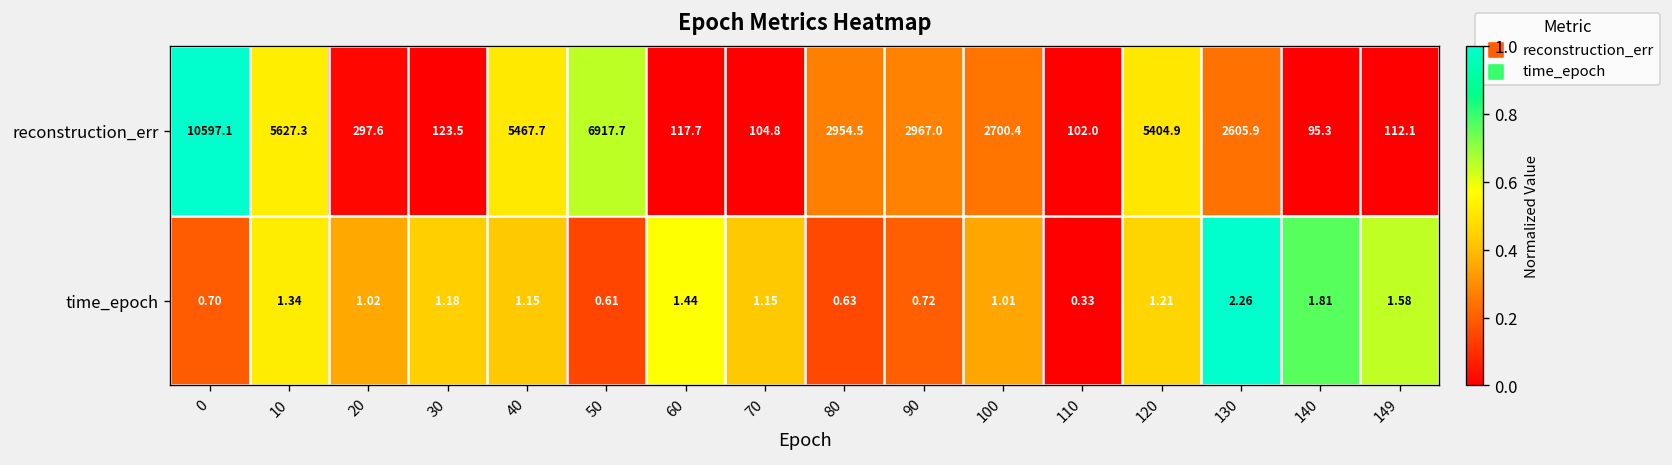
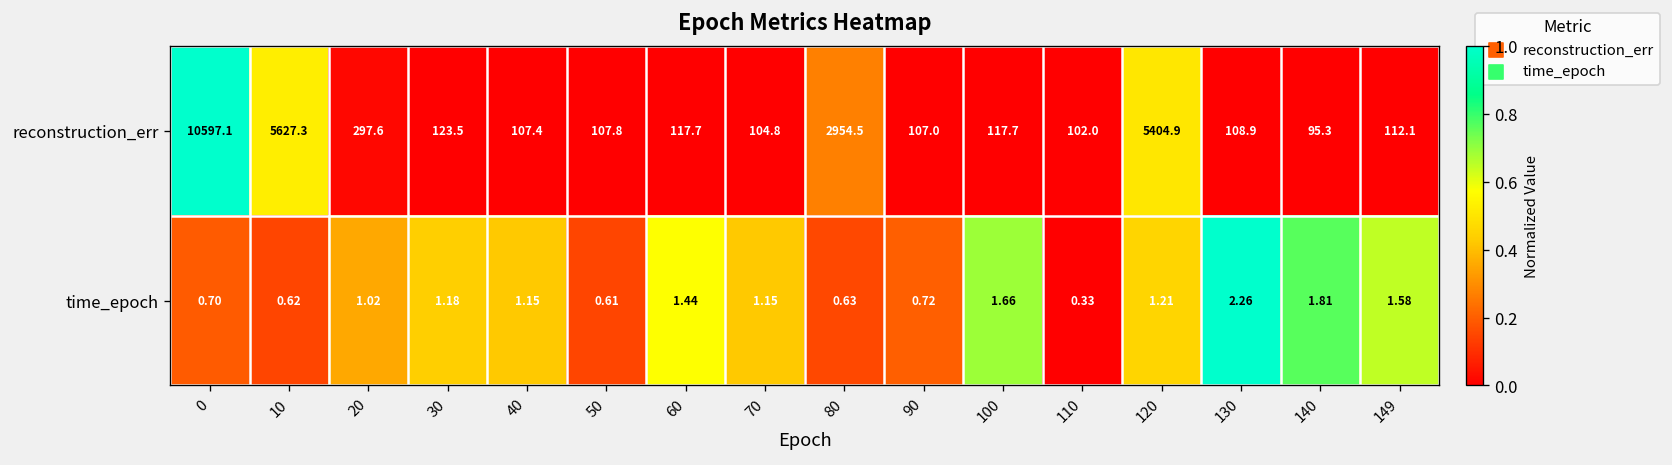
reconstruction_err, 40: 5467.7 -> 107.4
reconstruction_err, 50: 6917.7 -> 107.8
reconstruction_err, 90: 2967.0 -> 107.0
reconstruction_err, 100: 2700.4 -> 117.7
reconstruction_err, 130: 2605.9 -> 108.9
time_epoch, 10: 1.34 -> 0.62
time_epoch, 100: 1.01 -> 1.66
